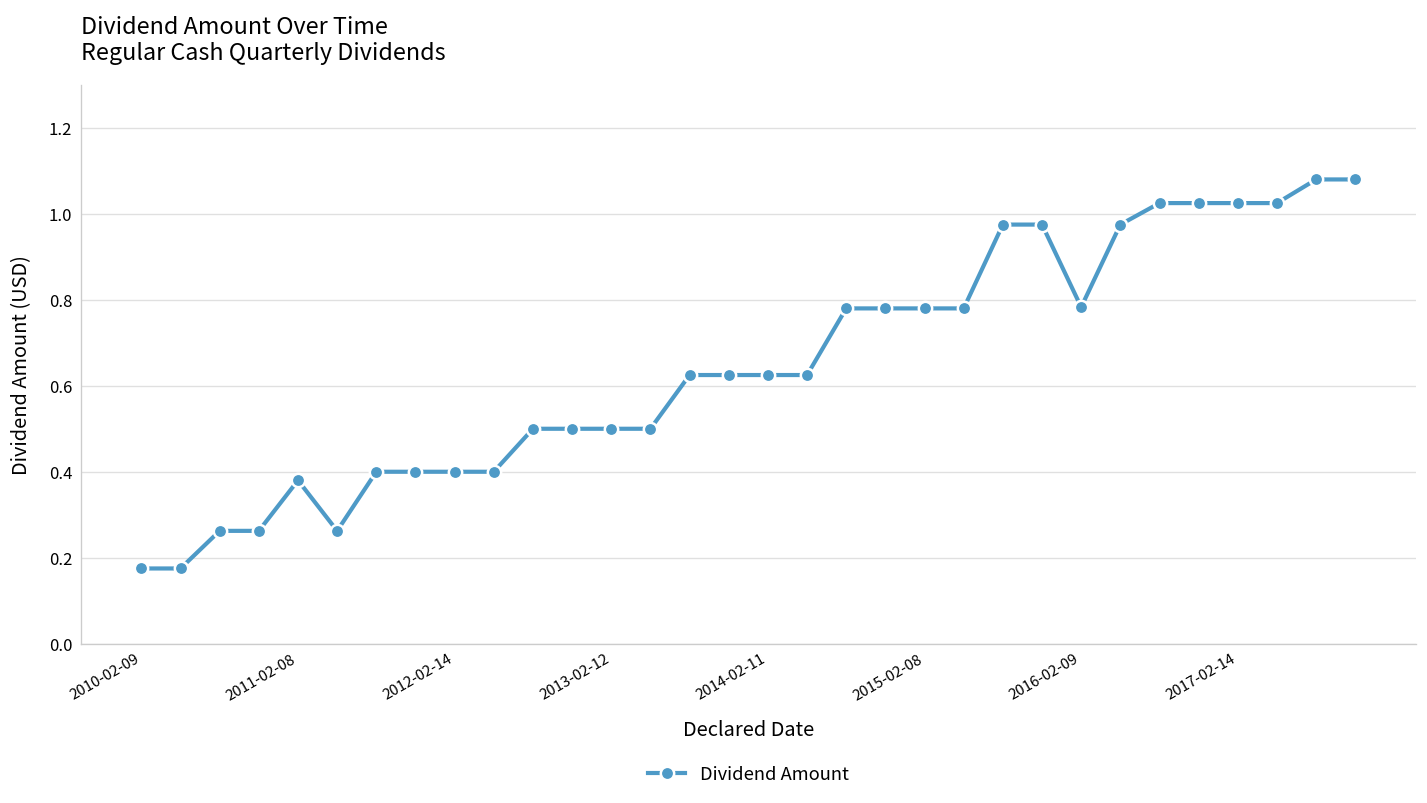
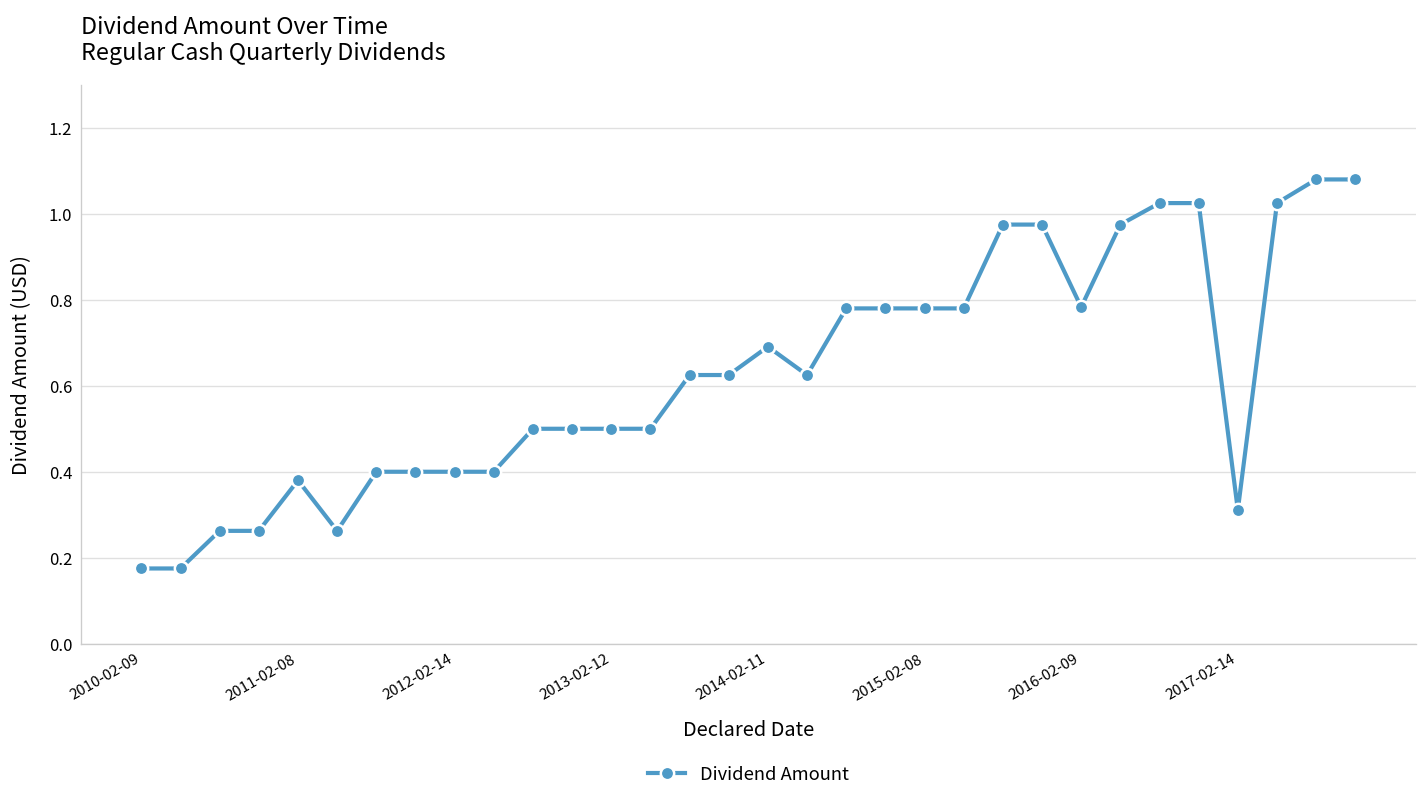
2014-02-11: 0.63 -> 0.69
2017-02-14: 1.03 -> 0.31
